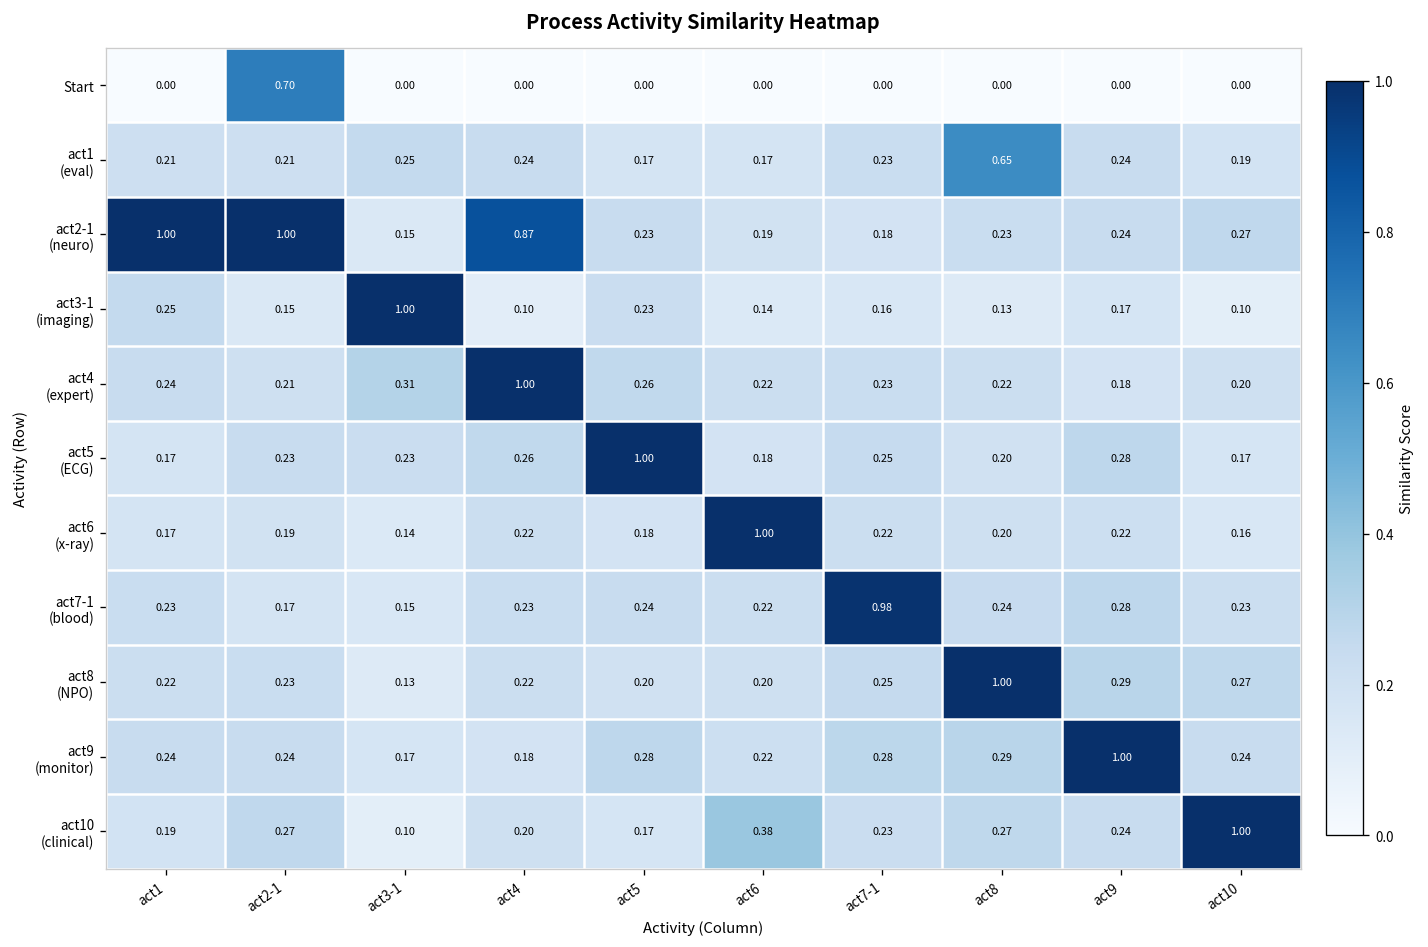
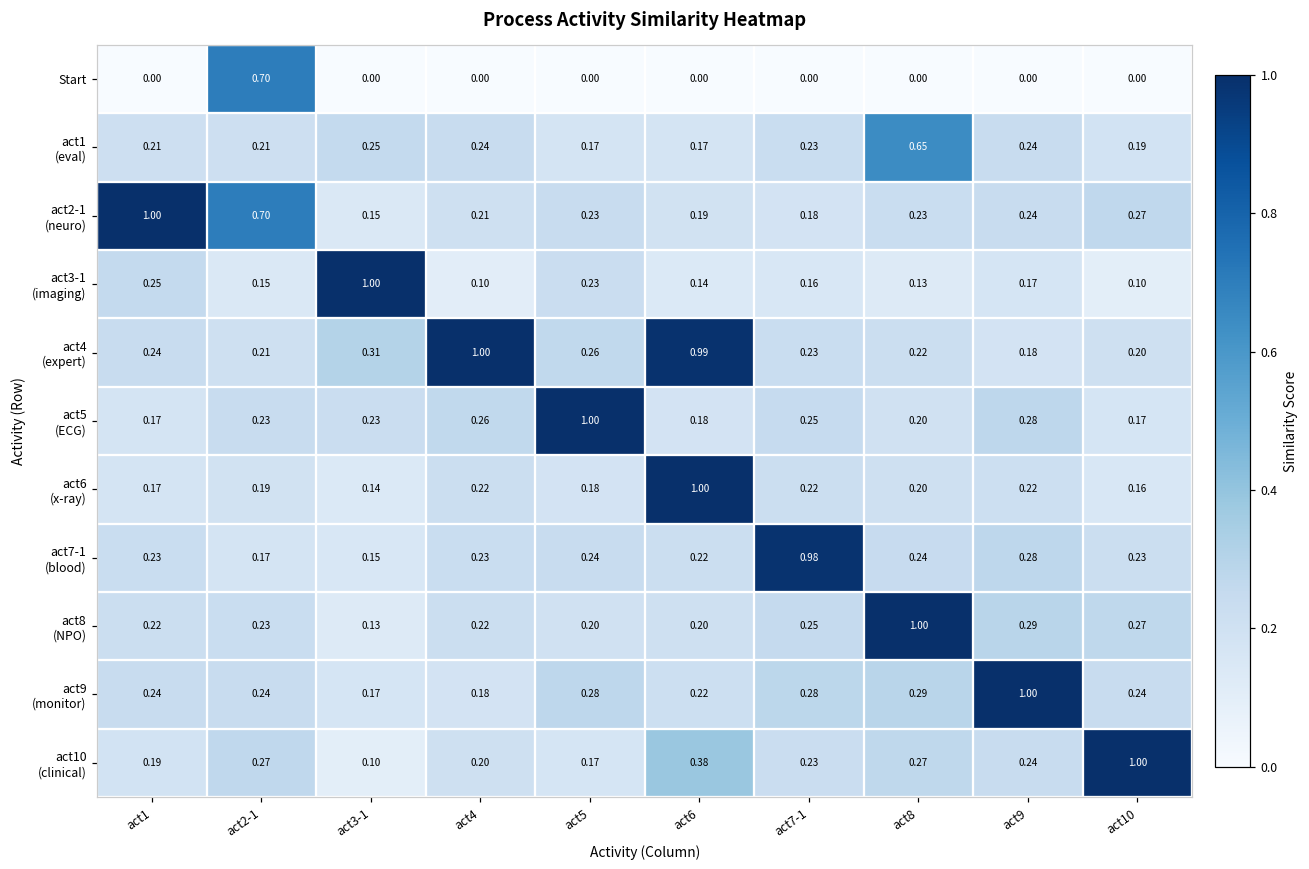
act2-1 (neuro), act2-1: 1.00 -> 0.70
act2-1 (neuro), act4: 0.87 -> 0.21
act4 (expert), act6: 0.22 -> 0.99
